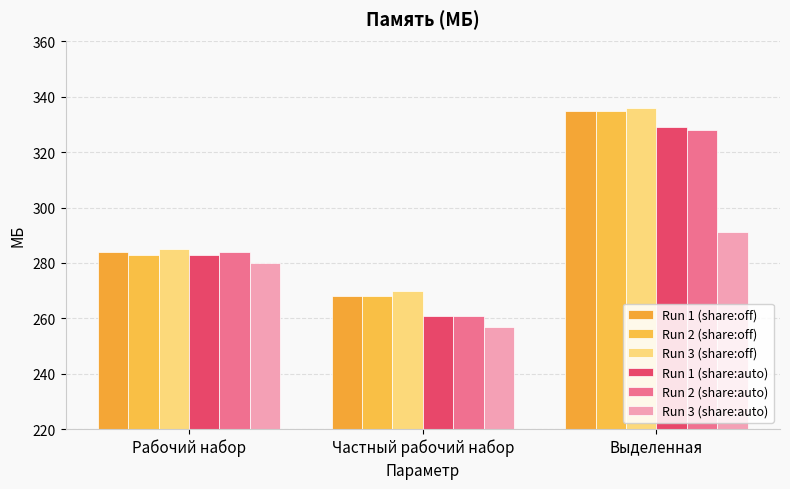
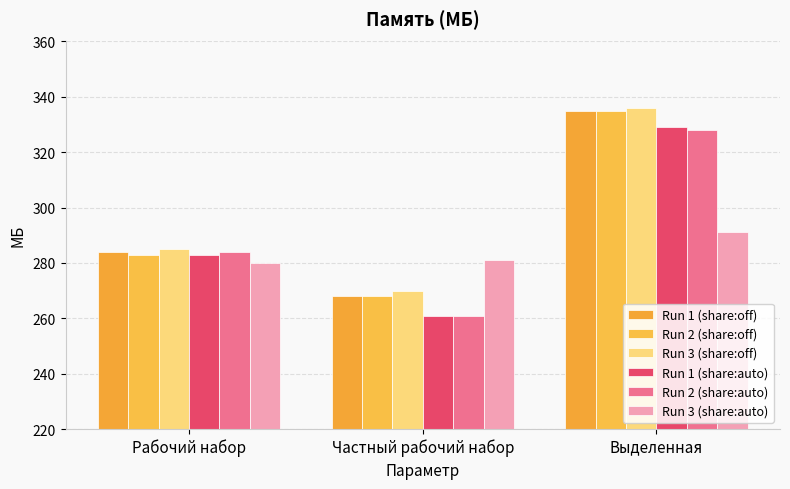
Run 3 (share:auto), Частный рабочий набор: 257 -> 281
